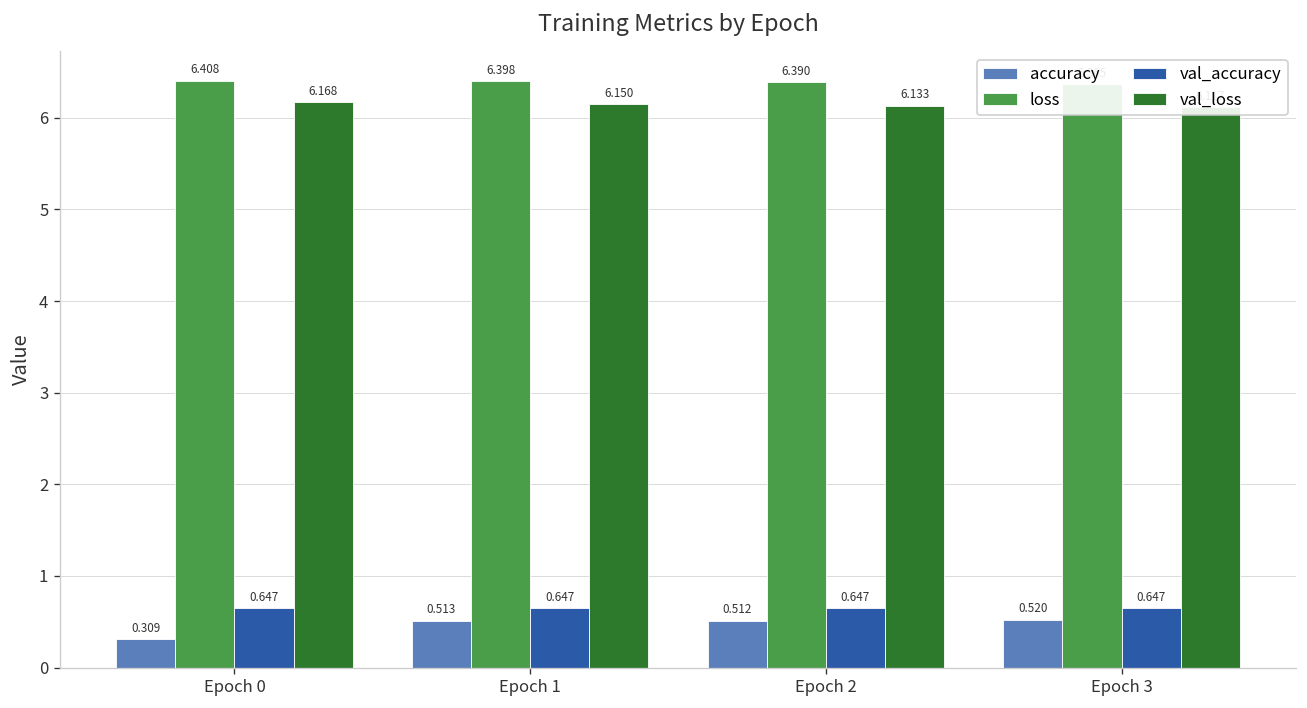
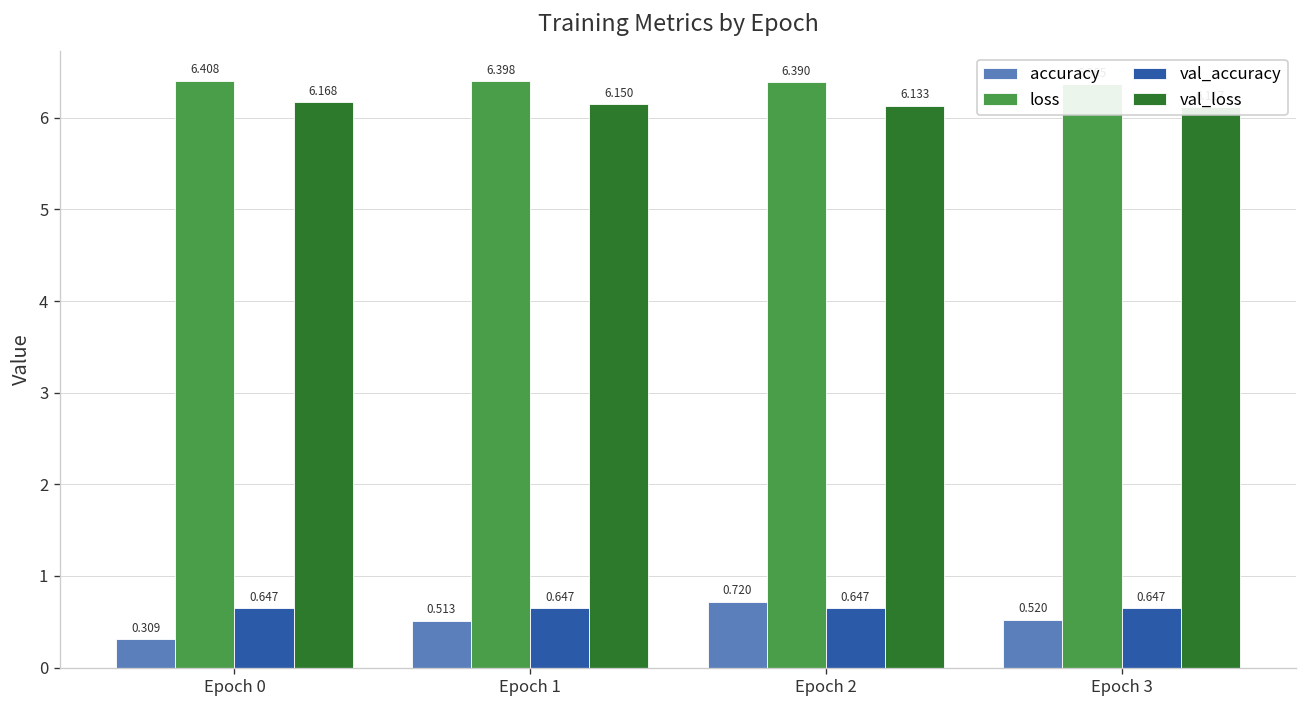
accuracy, Epoch 2: 0.512 -> 0.720
